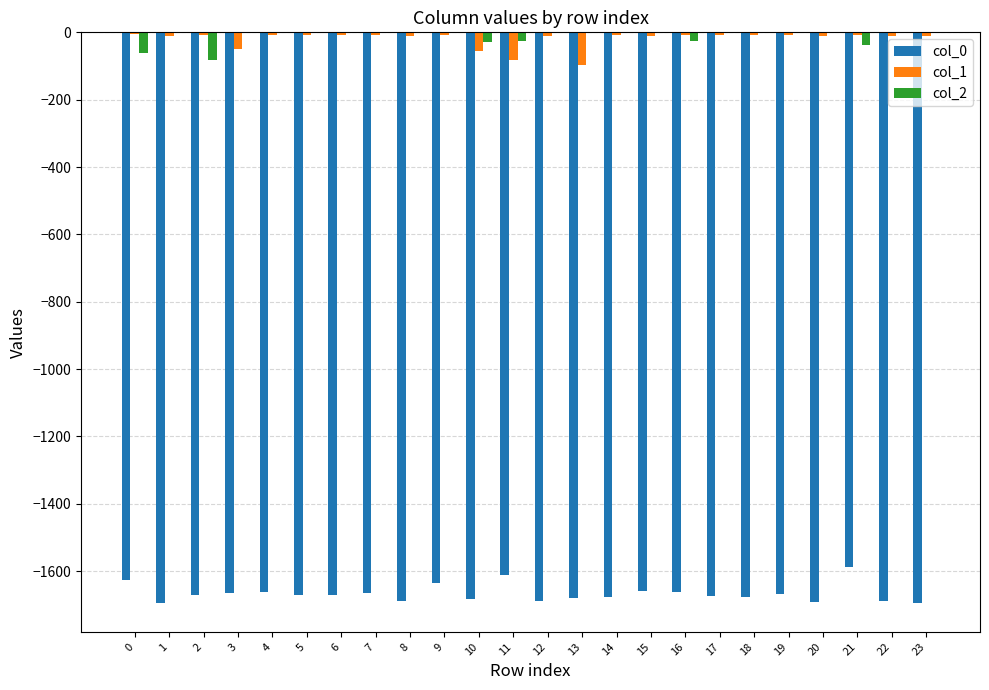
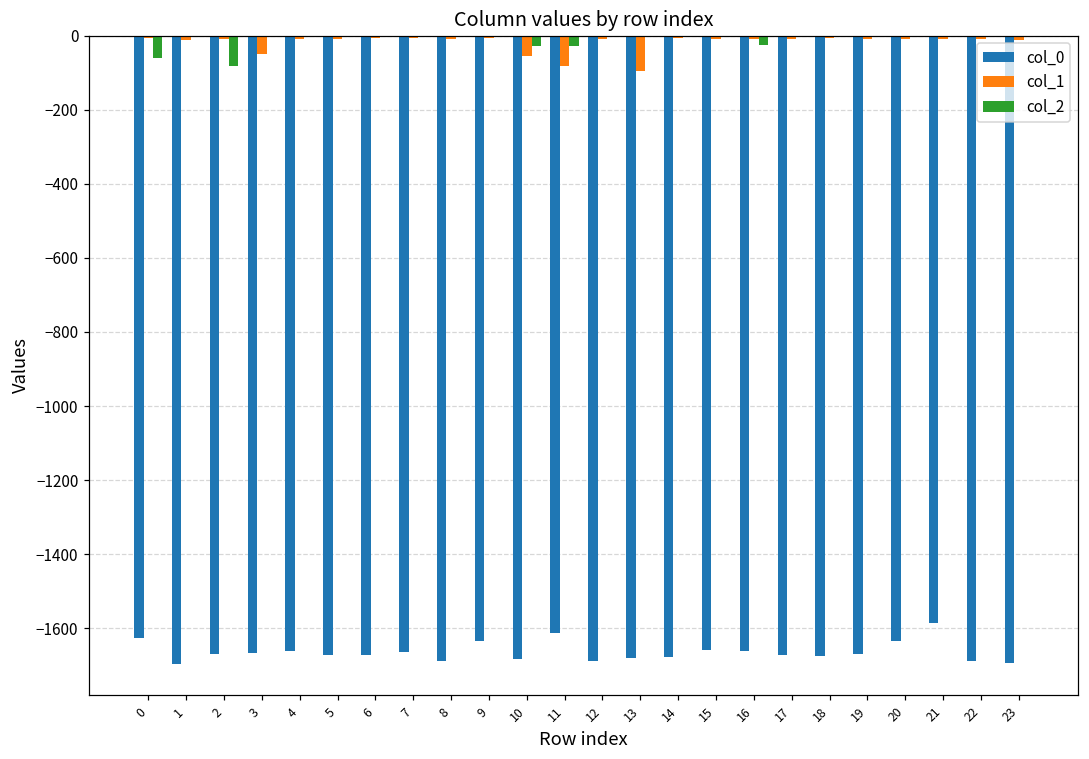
col_0, 20: -1690 -> -1630
col_2, 21: -40 -> 0
